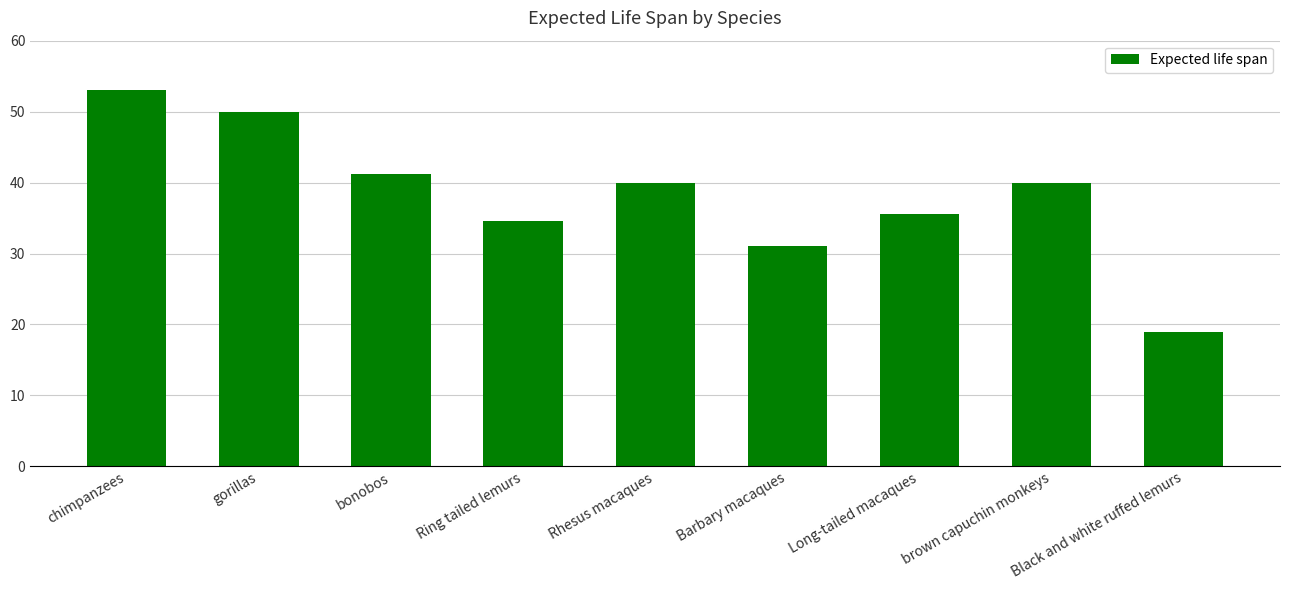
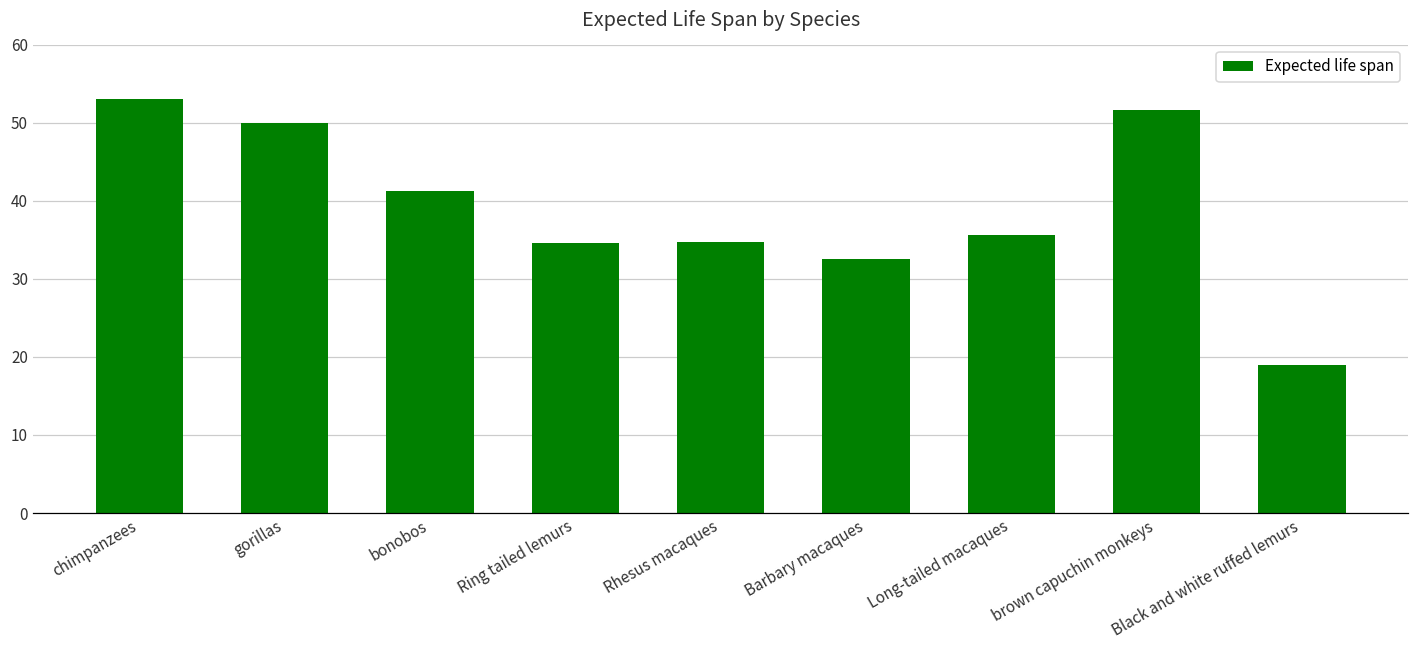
Rhesus macaques: 40 -> 35
Barbary macaques: 31 -> 33
brown capuchin monkeys: 40 -> 52
